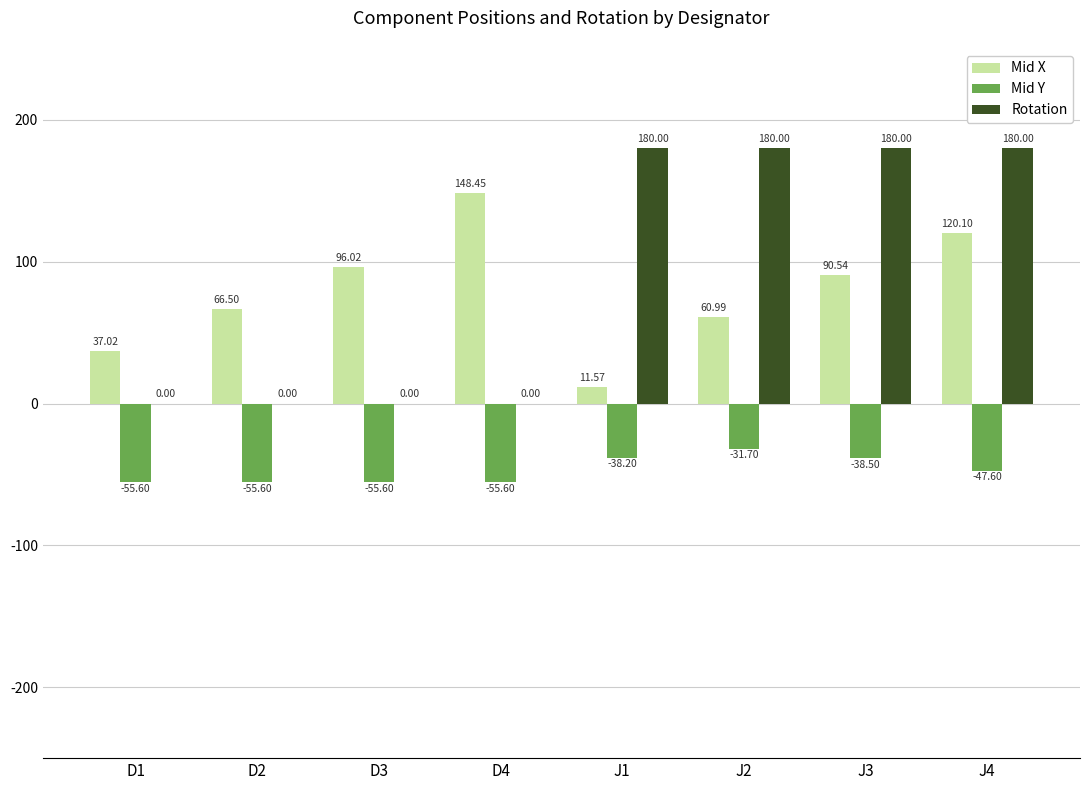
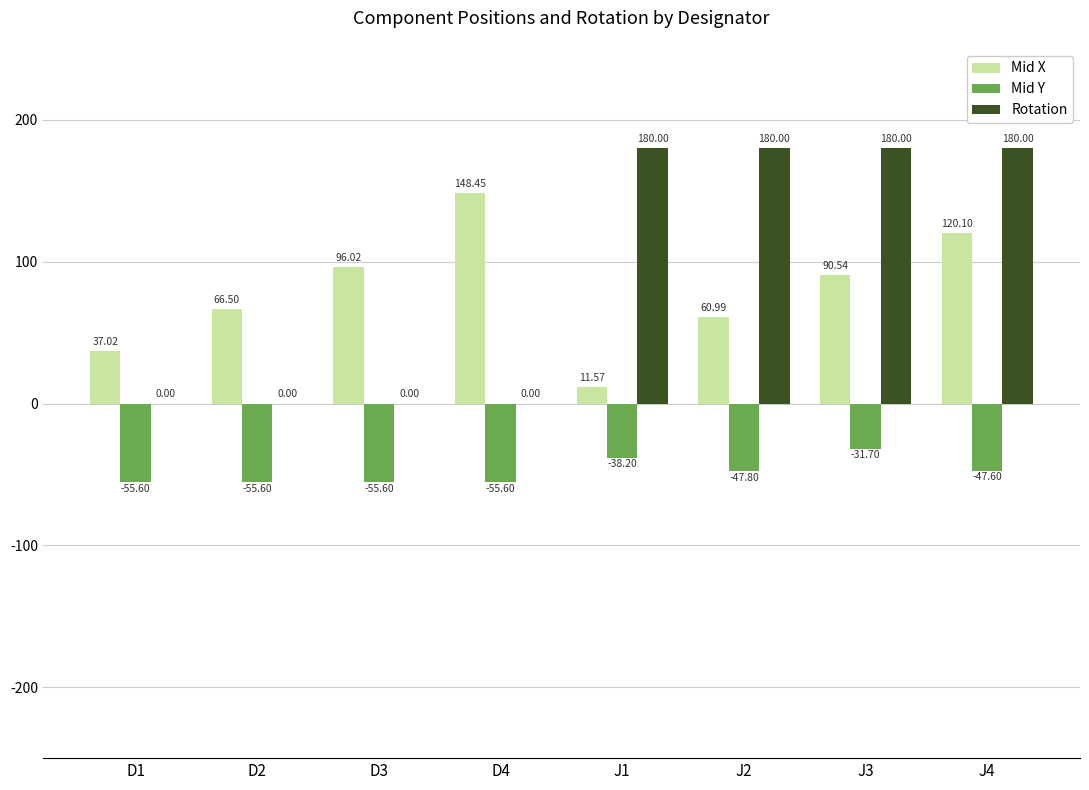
Mid Y, J2: -31.70 -> -47.80
Mid Y, J3: -38.50 -> -31.70
